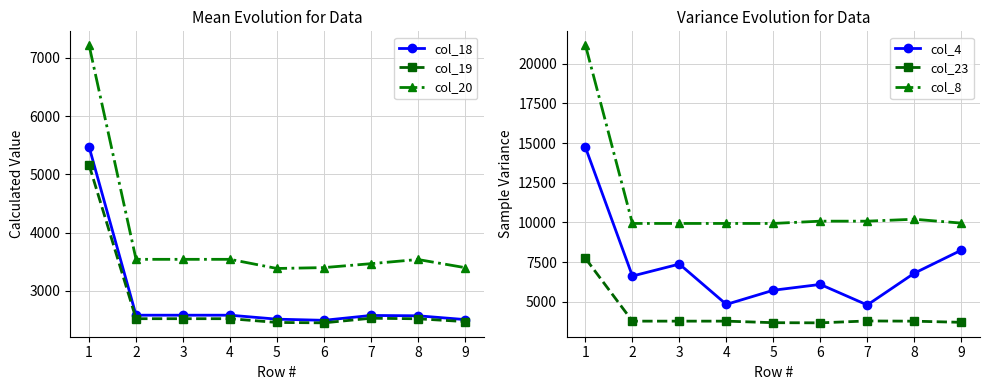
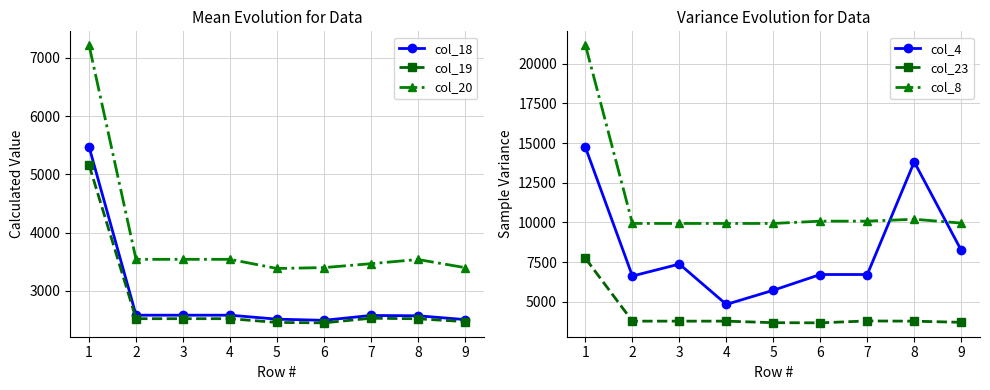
Variance Evolution for Data, col_4, 6: 6100 -> 6700
Variance Evolution for Data, col_4, 7: 4800 -> 6700
Variance Evolution for Data, col_4, 8: 6800 -> 13800
